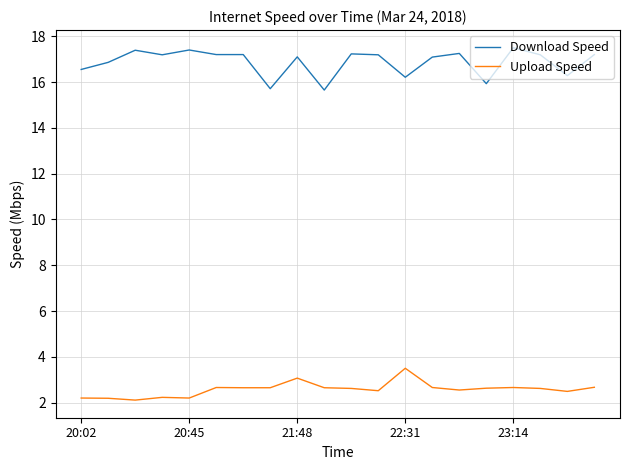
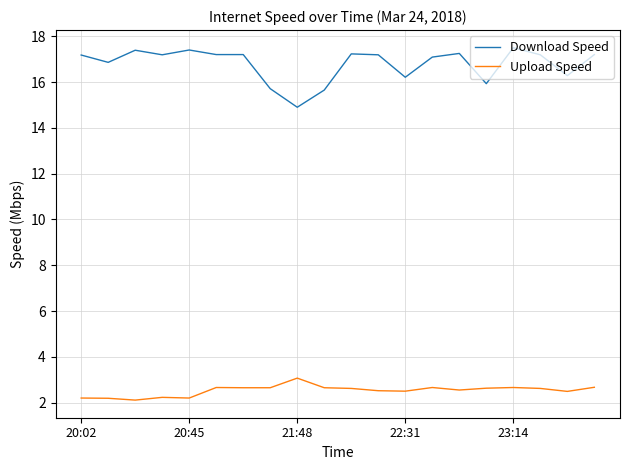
Download Speed, 20:02: 16.6 -> 17.2
Download Speed, 21:48: 17.1 -> 14.9
Upload Speed, 22:31: 3.5 -> 2.5
